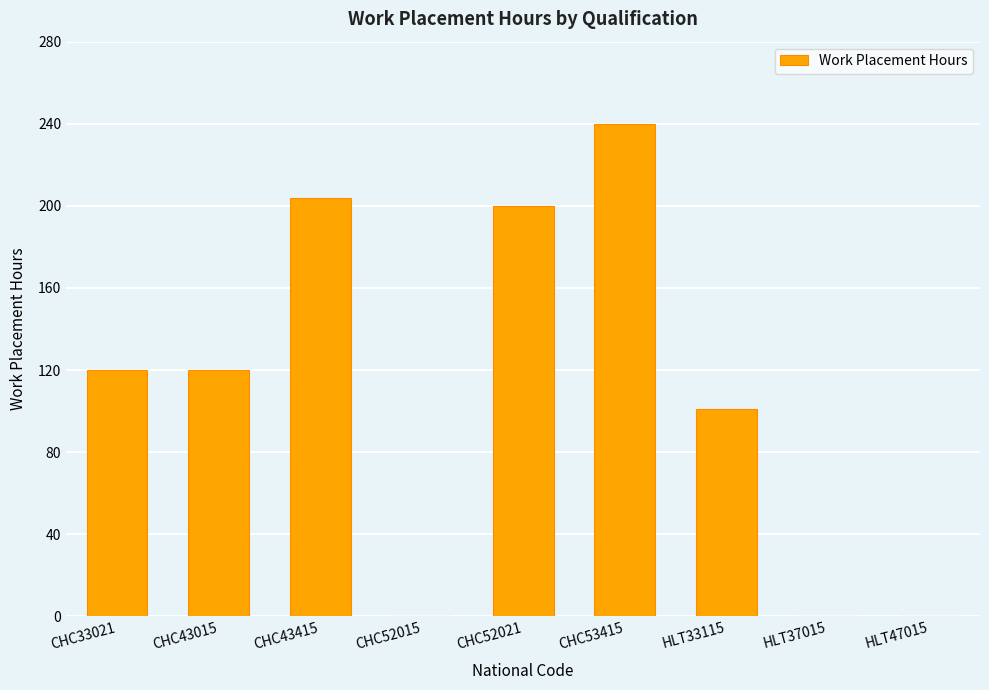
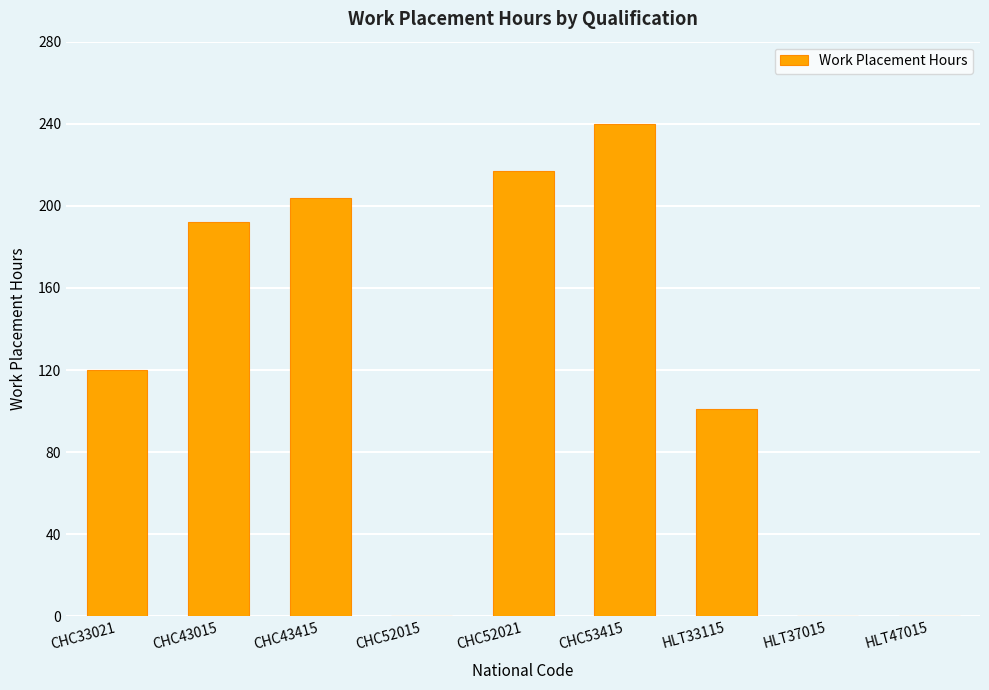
CHC43015: 120 -> 192
CHC52021: 200 -> 217
